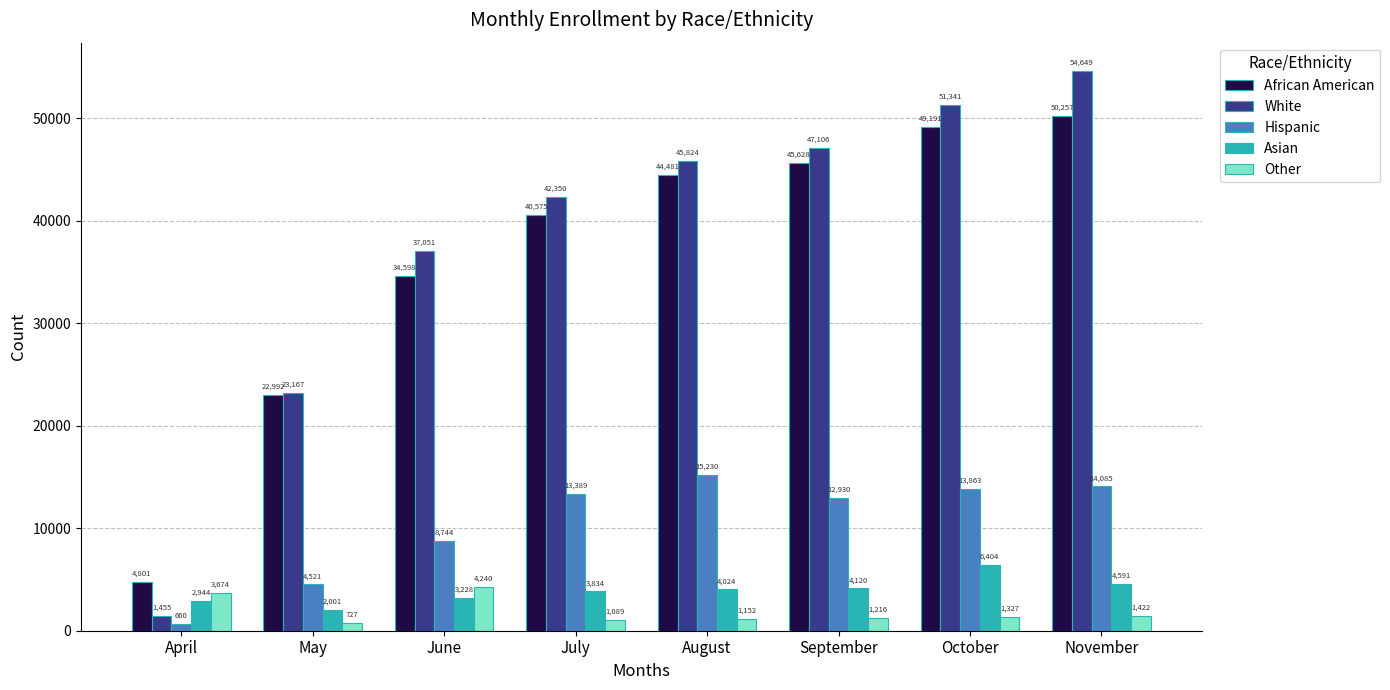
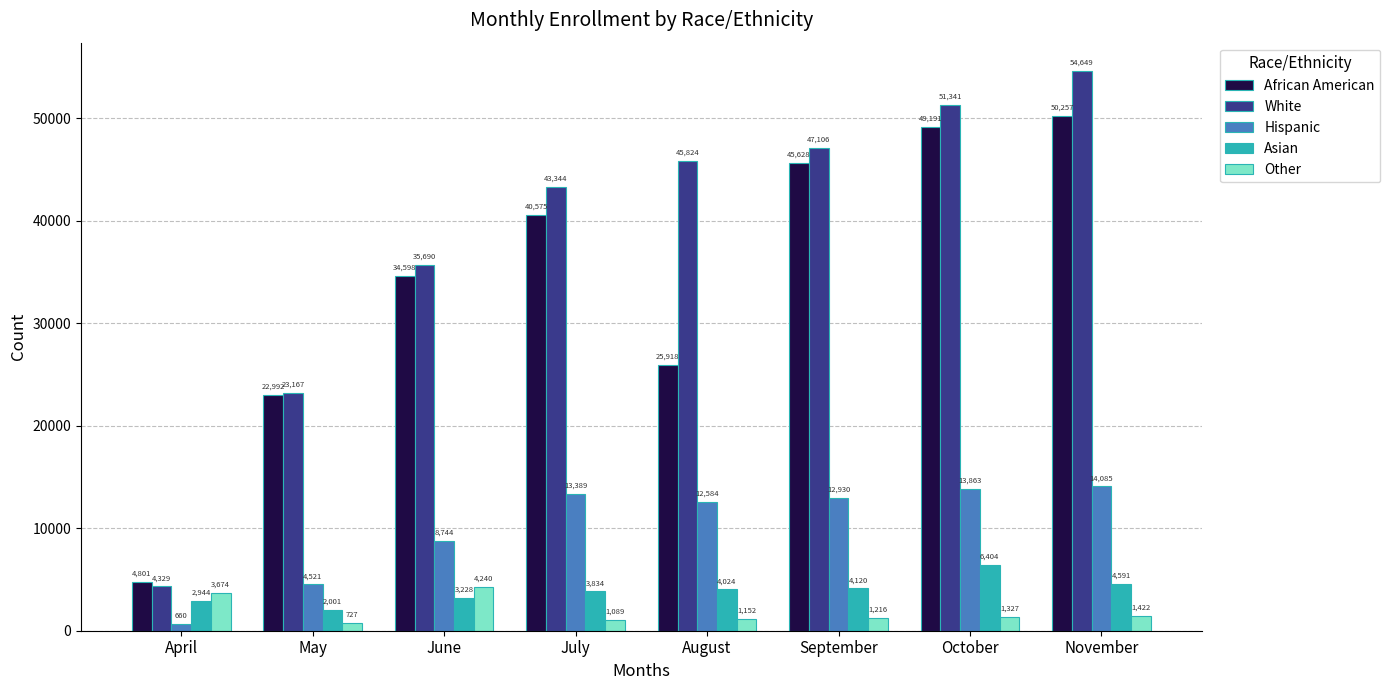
White, April: 1,455 -> 4,329
White, June: 37,051 -> 35,690
White, July: 42,350 -> 43,344
African American, August: 44,481 -> 25,918
Hispanic, August: 15,230 -> 12,584
